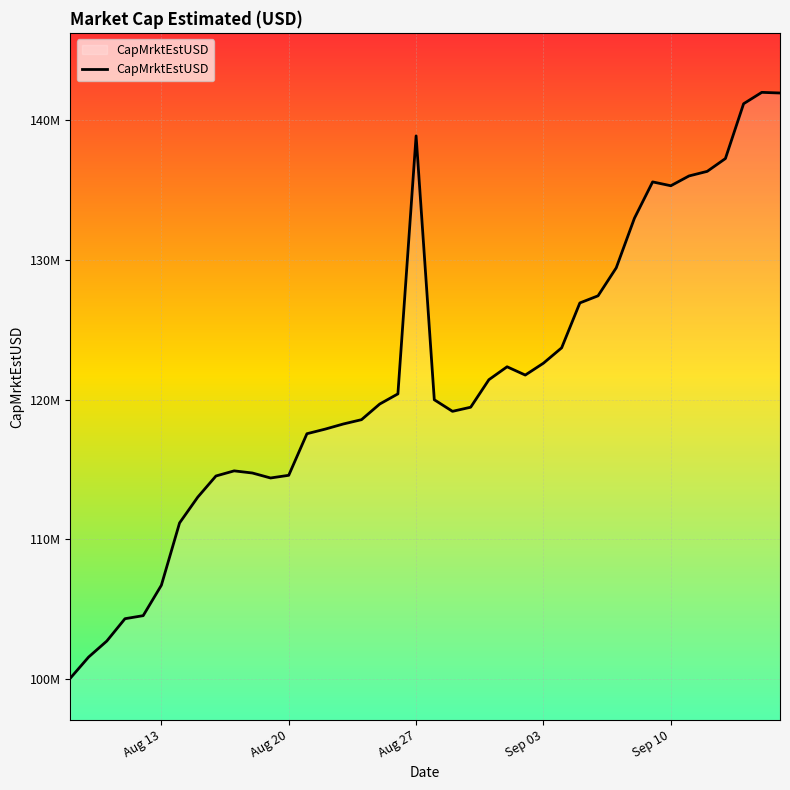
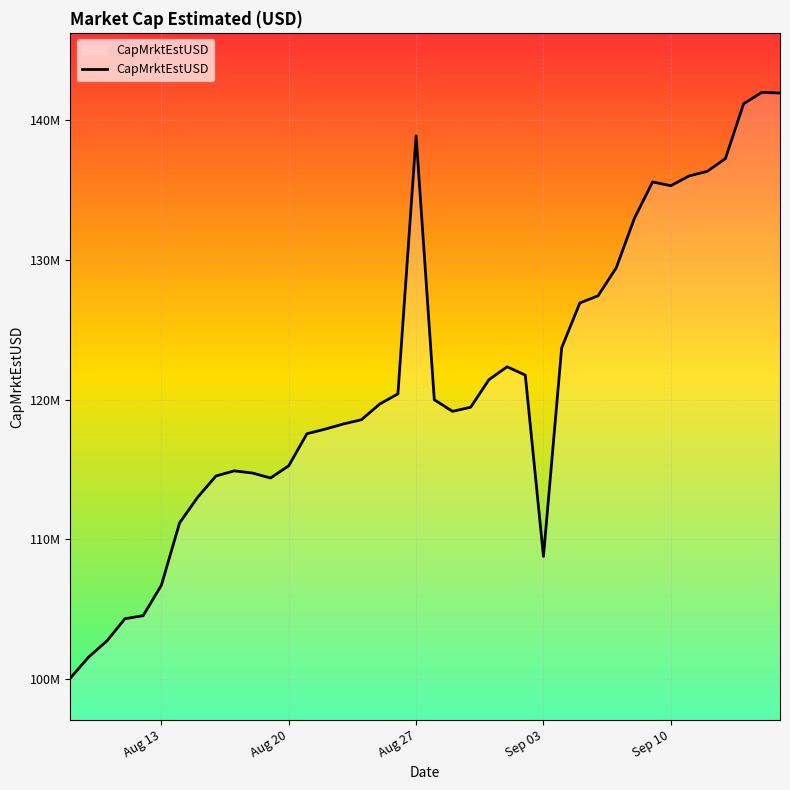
Aug 20: 114600000 -> 115300000
Sep 03: 122600000 -> 108800000
